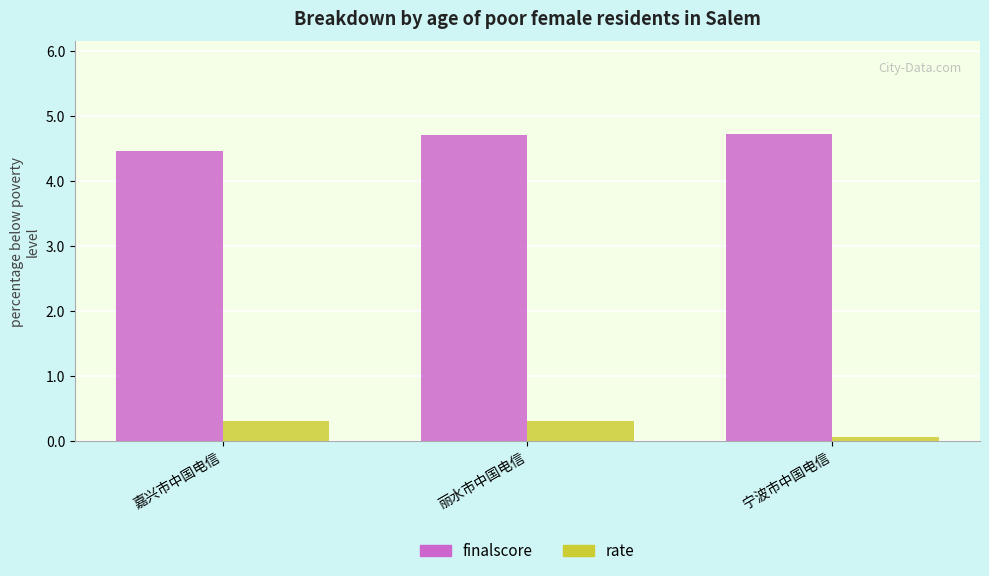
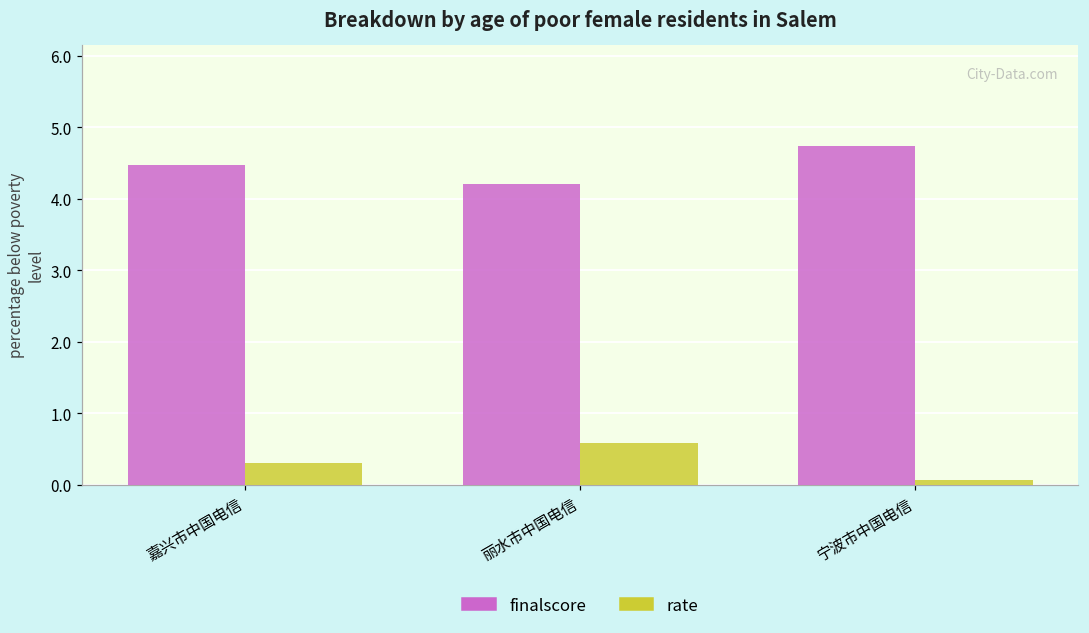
finalscore, 丽水市中国电信: 4.7 -> 4.2
rate, 丽水市中国电信: 0.3 -> 0.6
